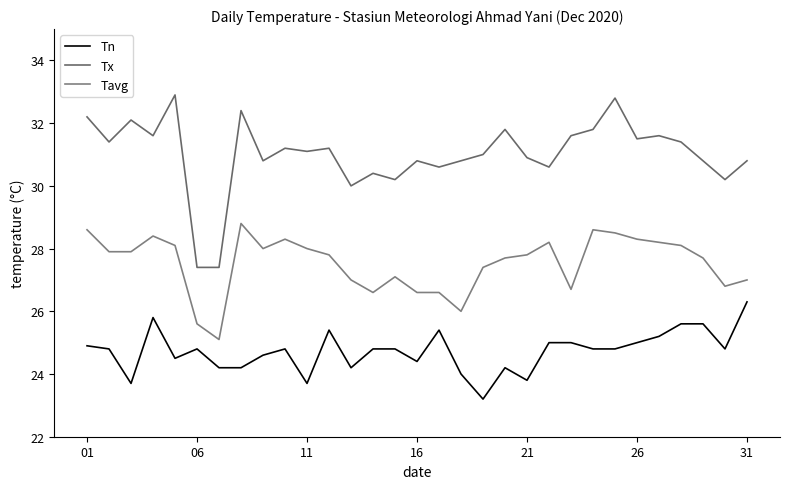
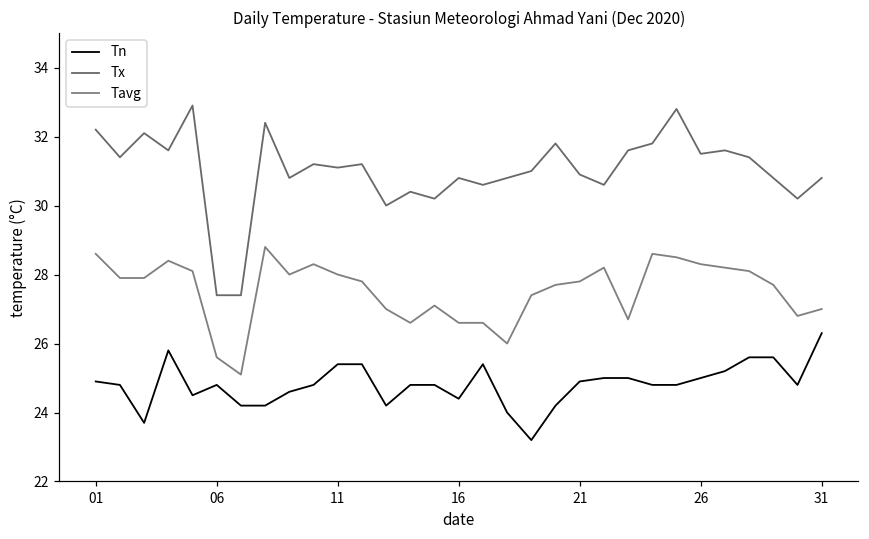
Tn, 11: 23.7 -> 25.4
Tn, 21: 23.8 -> 24.9
